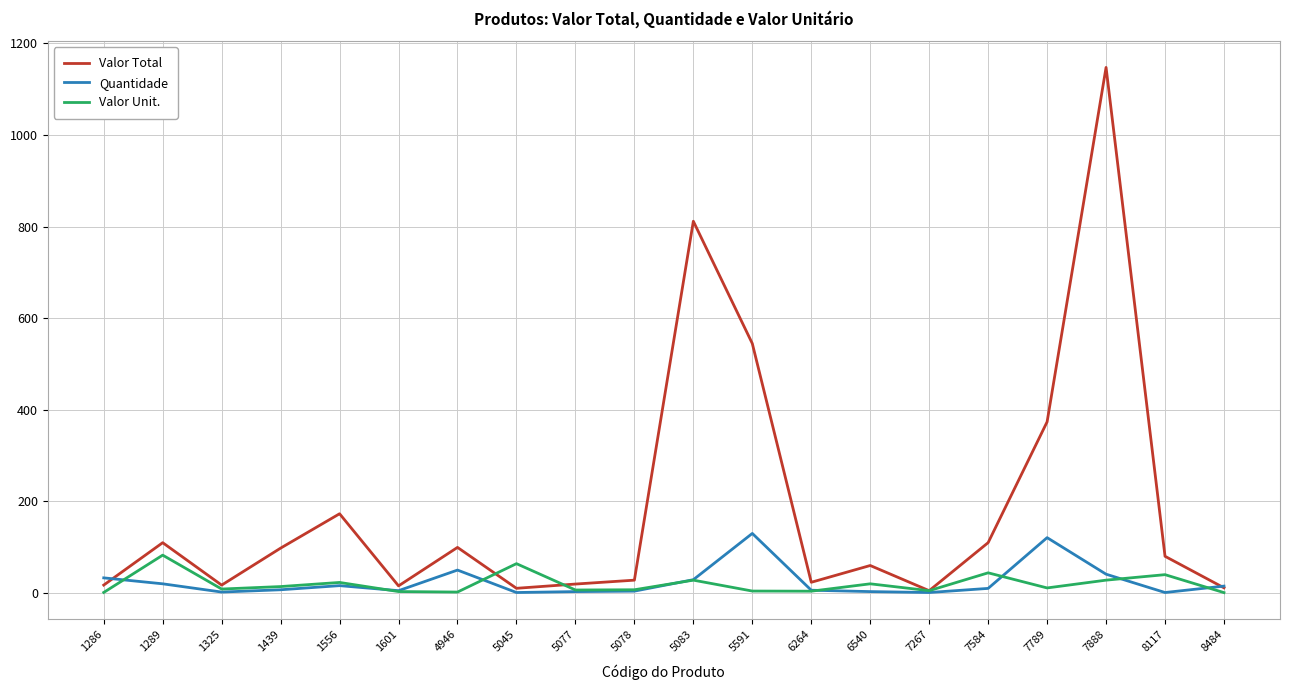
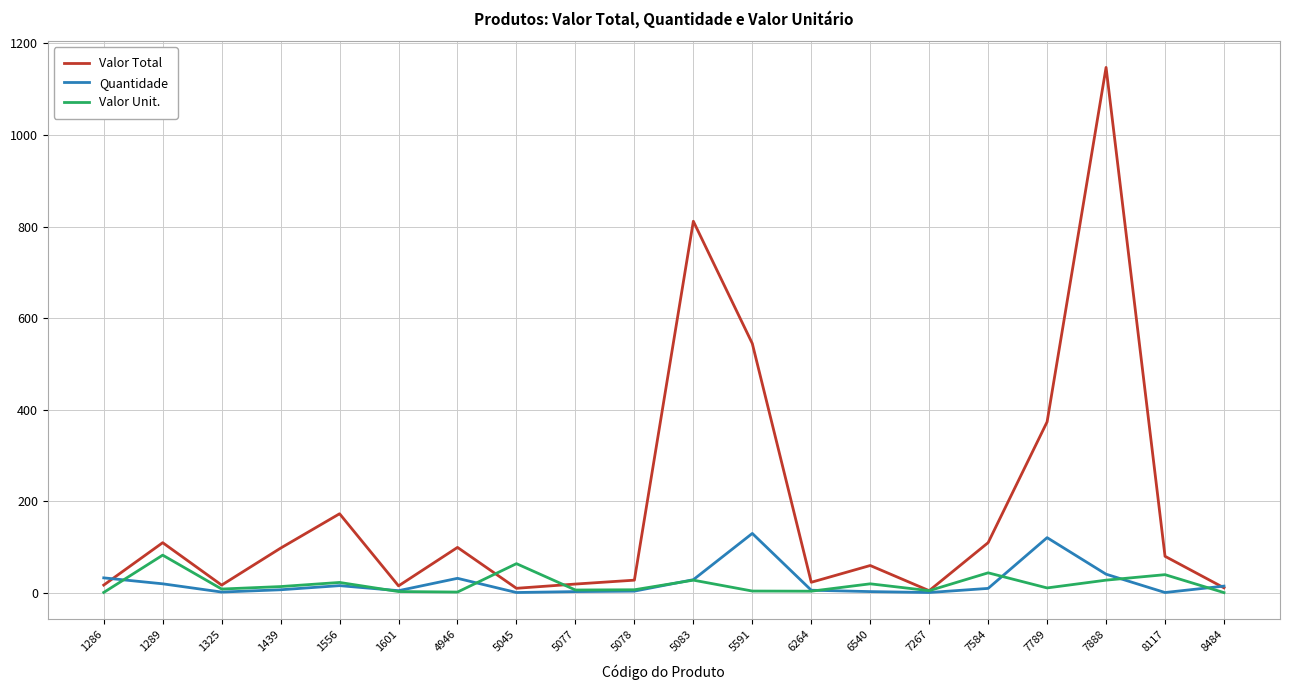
Quantidade, 4946: 50 -> 30
